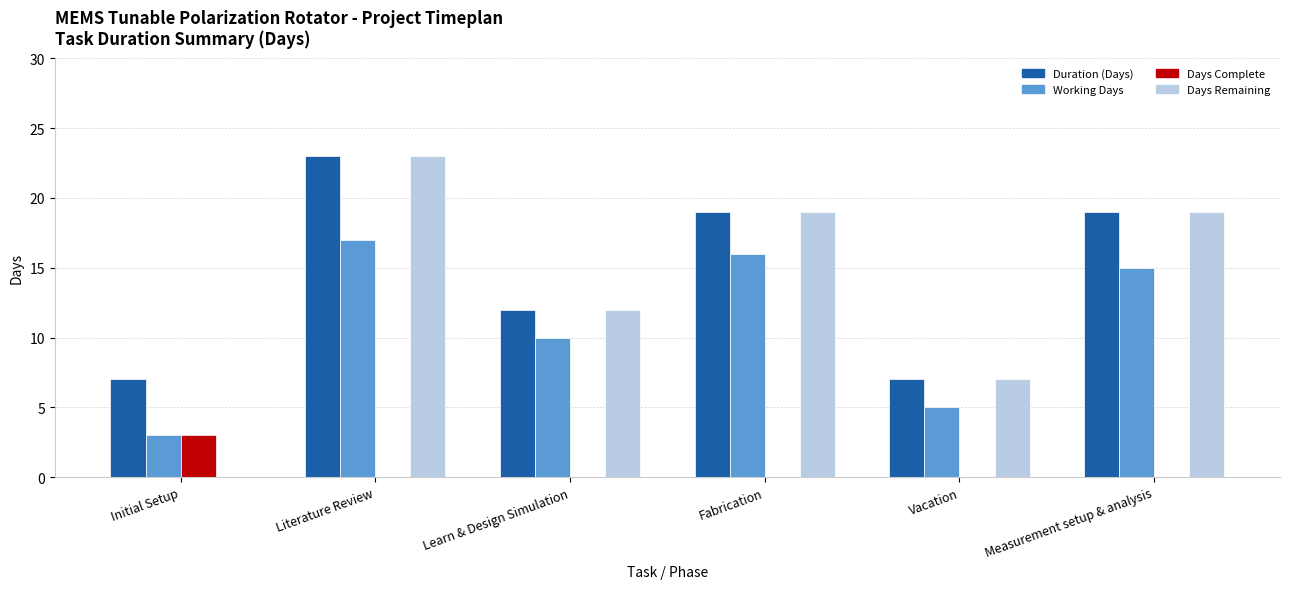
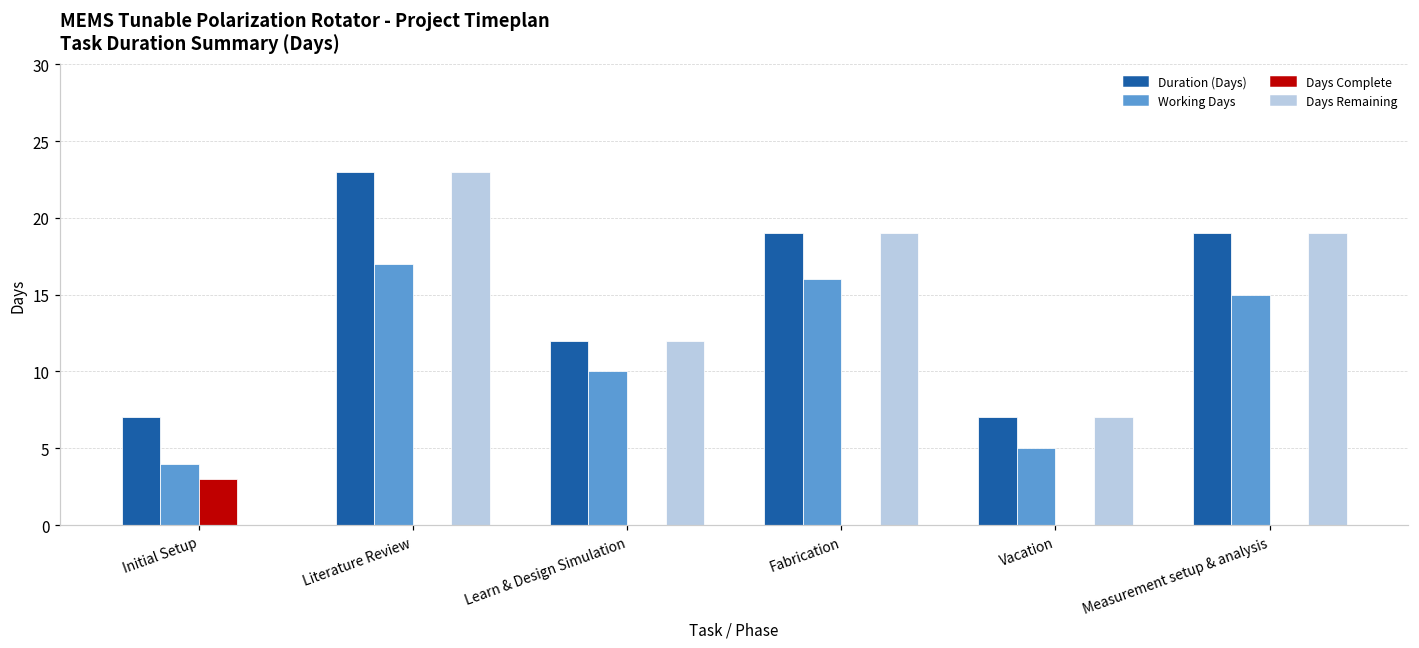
Working Days, Initial Setup: 3 -> 4
